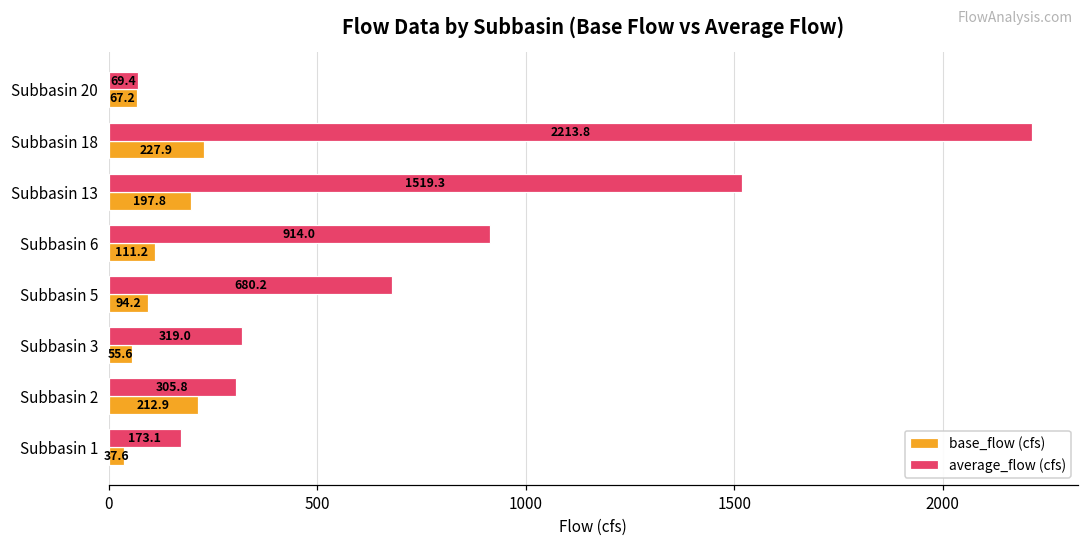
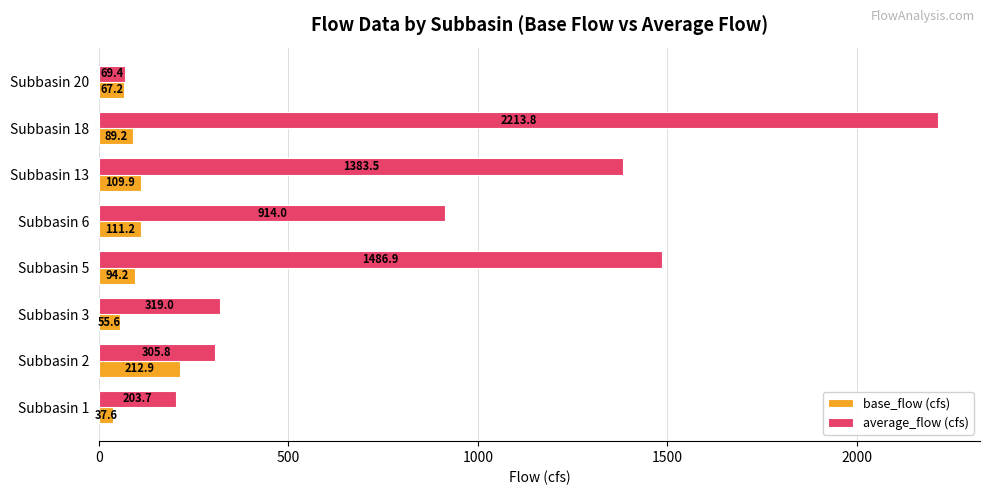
base_flow (cfs), Subbasin 18: 227.9 -> 89.2
average_flow (cfs), Subbasin 13: 1519.3 -> 1383.5
base_flow (cfs), Subbasin 13: 197.8 -> 109.9
average_flow (cfs), Subbasin 5: 680.2 -> 1486.9
average_flow (cfs), Subbasin 1: 173.1 -> 203.7
